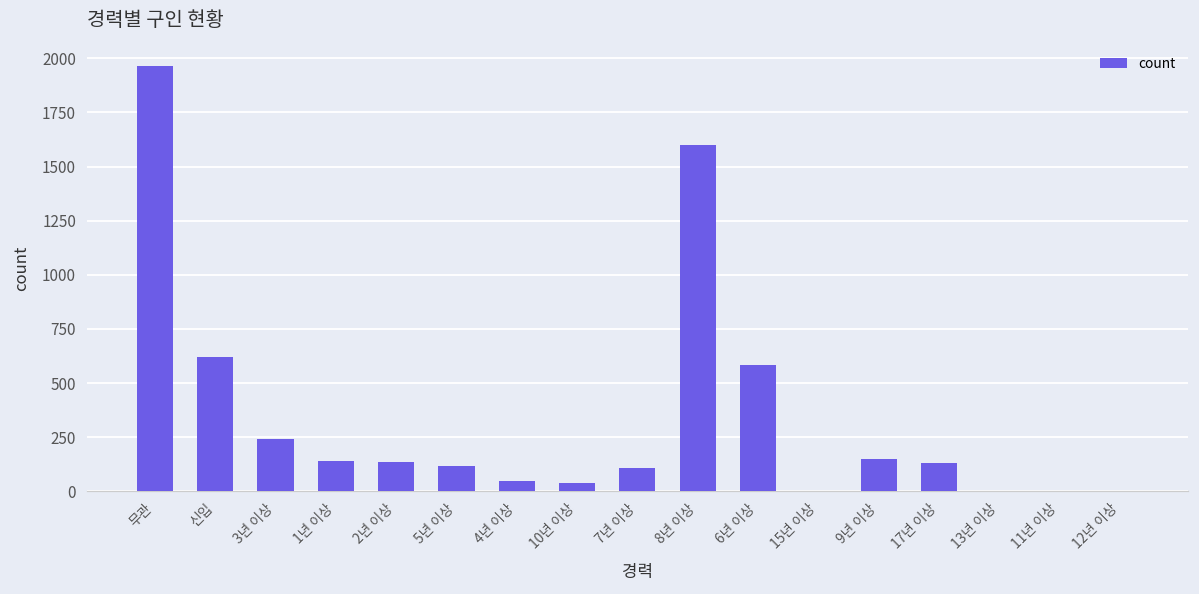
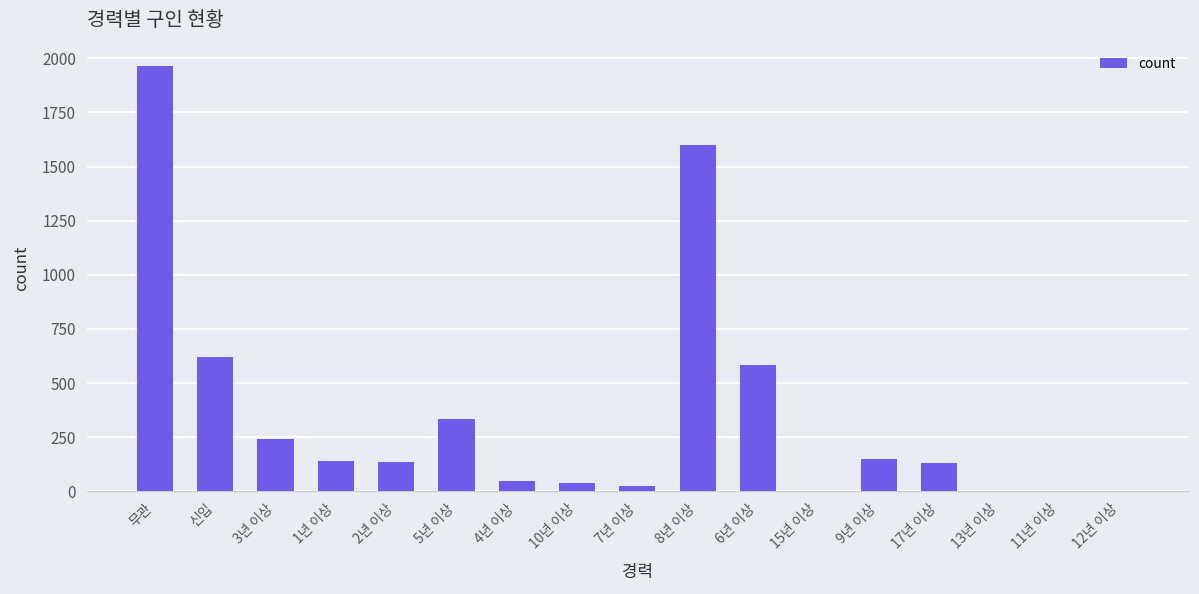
5년 이상: 120 -> 340
7년 이상: 110 -> 30
